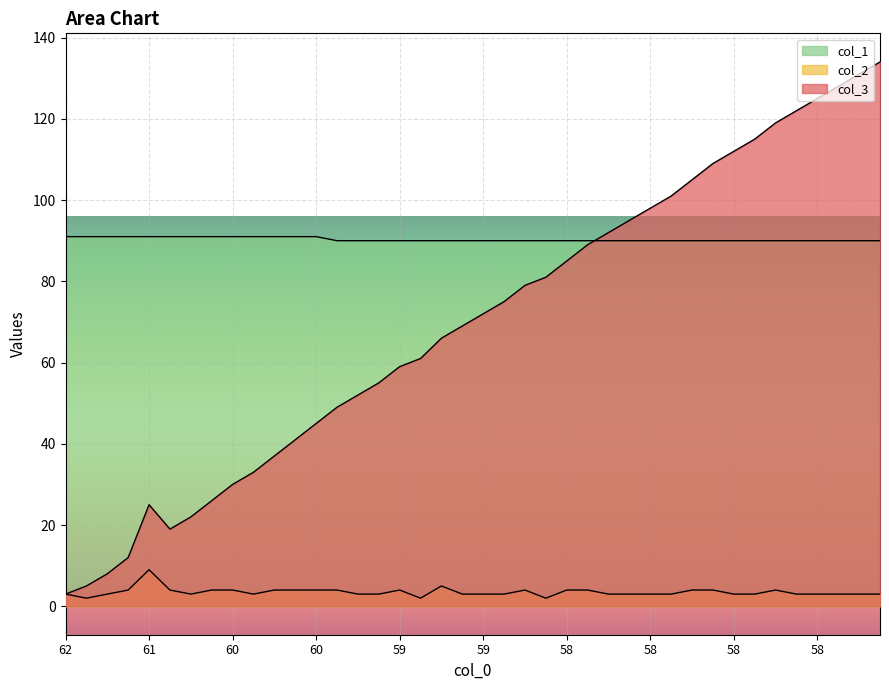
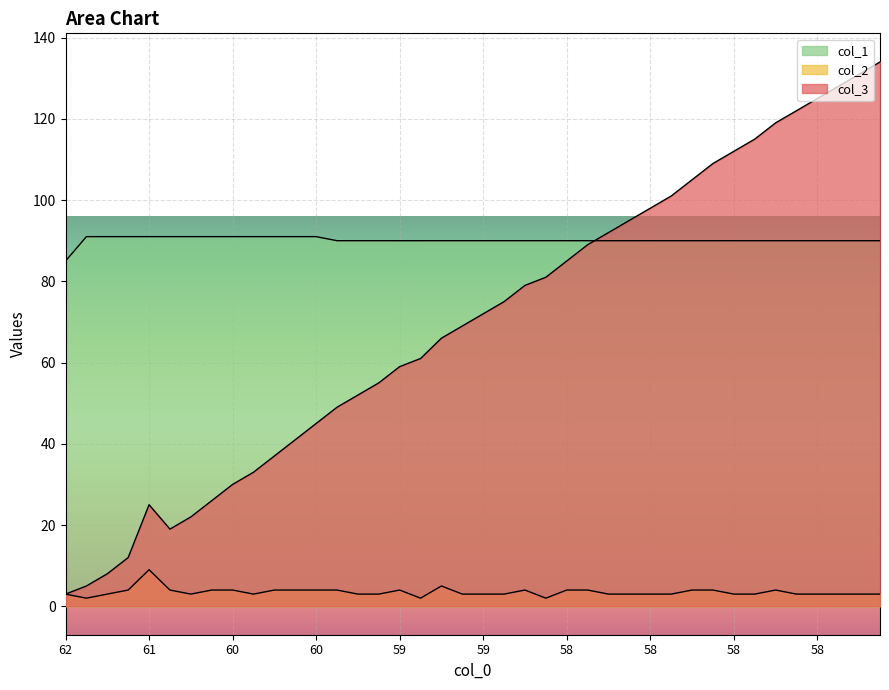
col_1, 62: 91 -> 85
